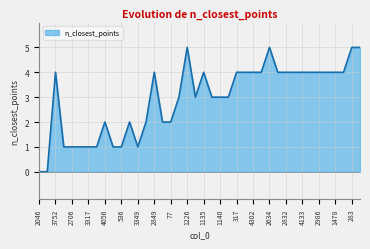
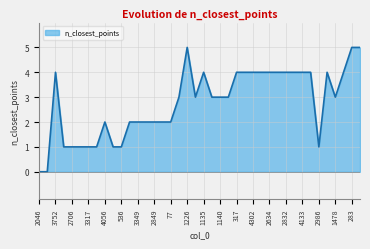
3349: 1 -> 2
2849: 4 -> 2
2634: 5 -> 4
2986: 4 -> 1
1478: 4 -> 3
